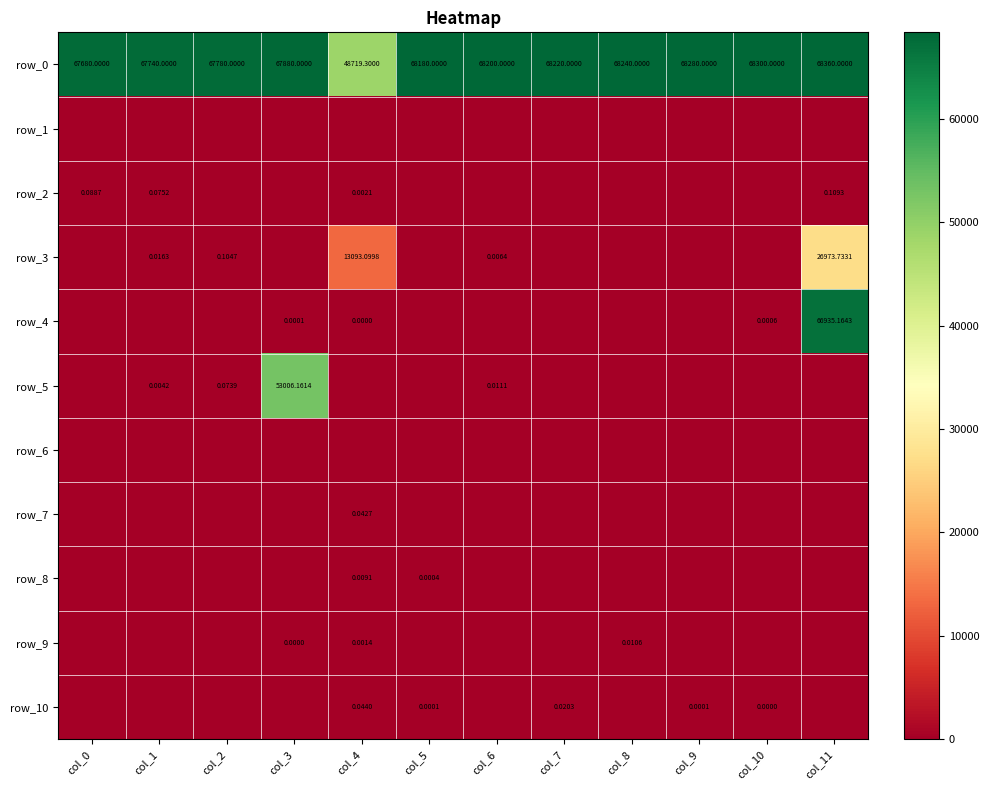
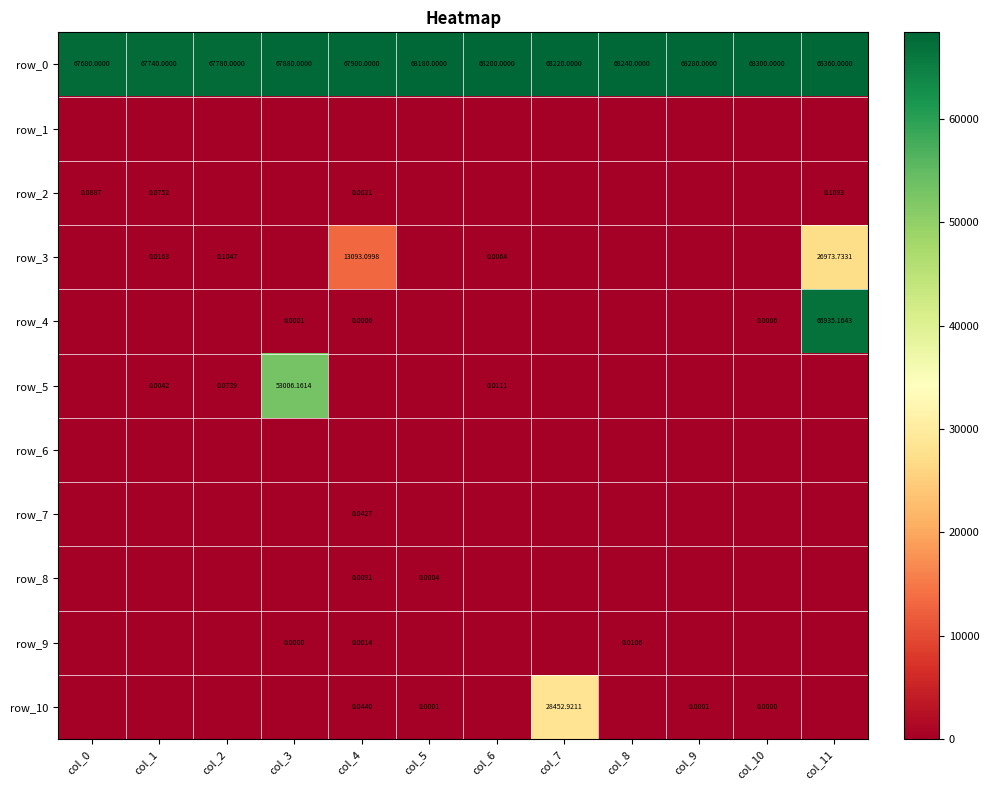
row_0, col_4: 48719.3000 -> 67900.0000
row_10, col_7: 0.0203 -> 28452.9211
